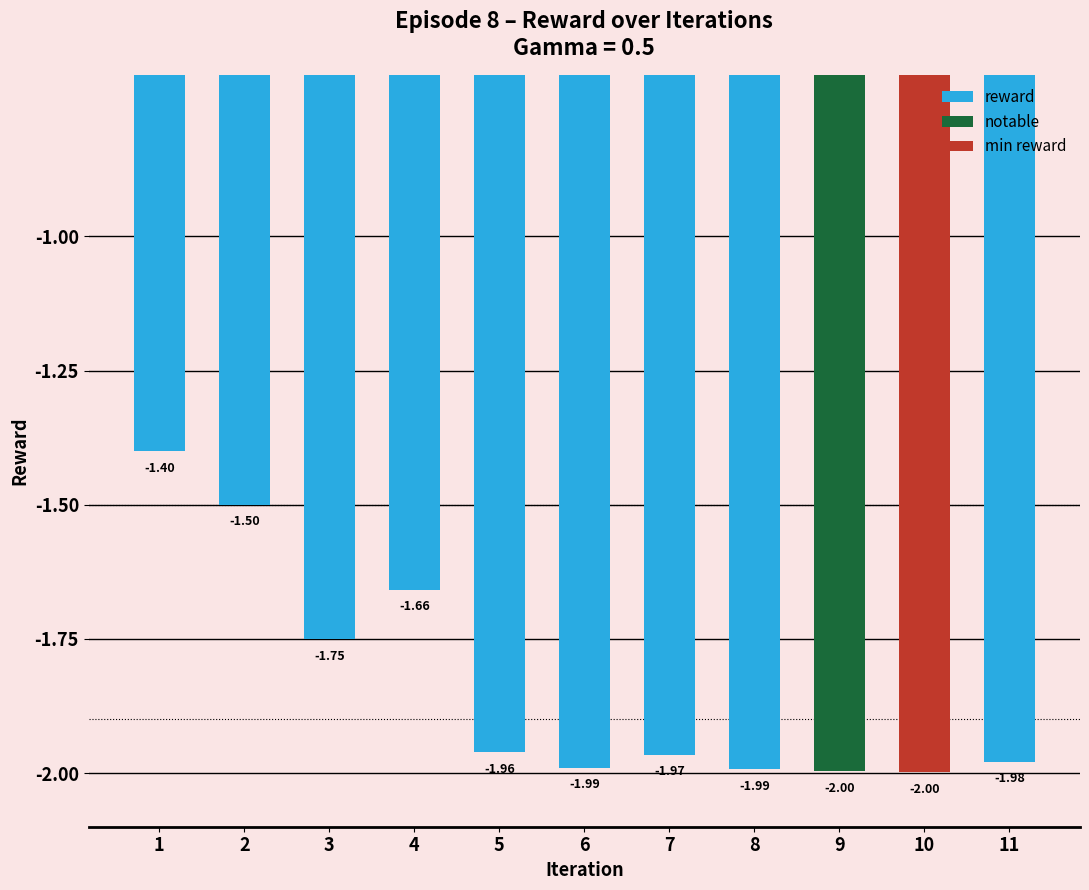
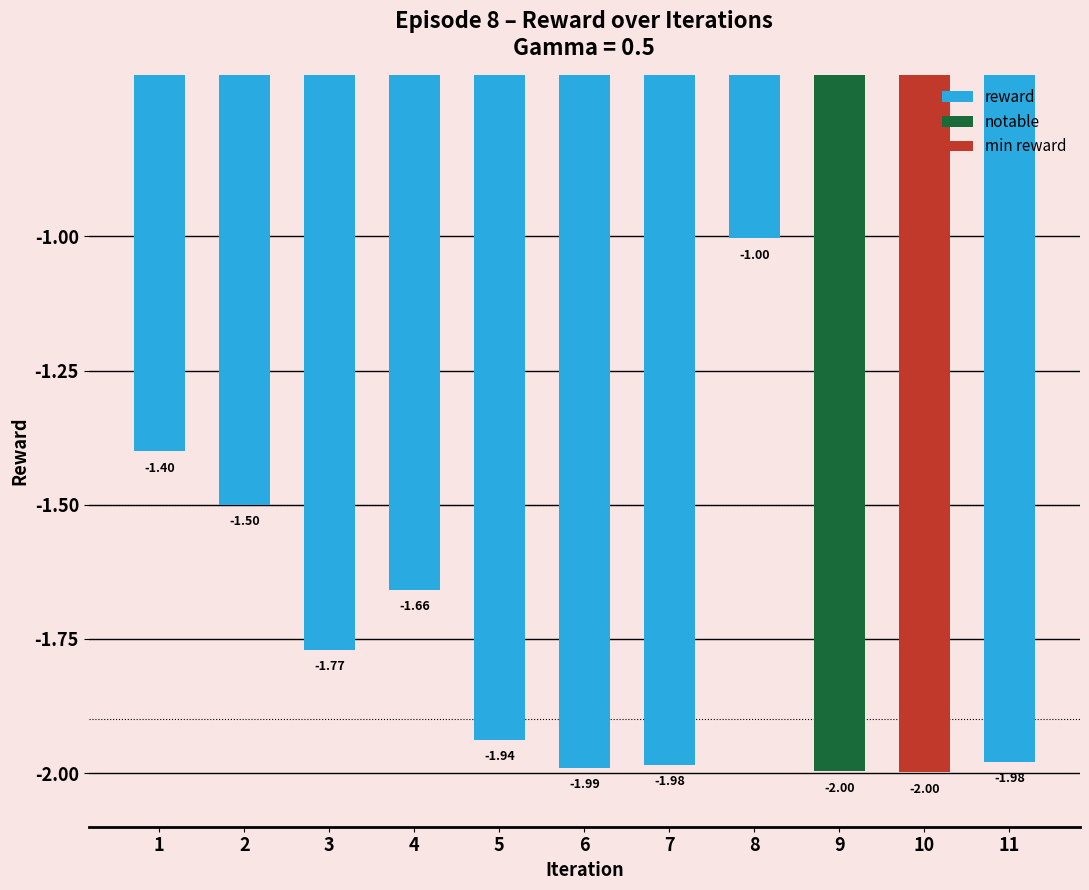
3: -1.75 -> -1.77
5: -1.96 -> -1.94
7: -1.97 -> -1.98
8: -1.99 -> -1.00
